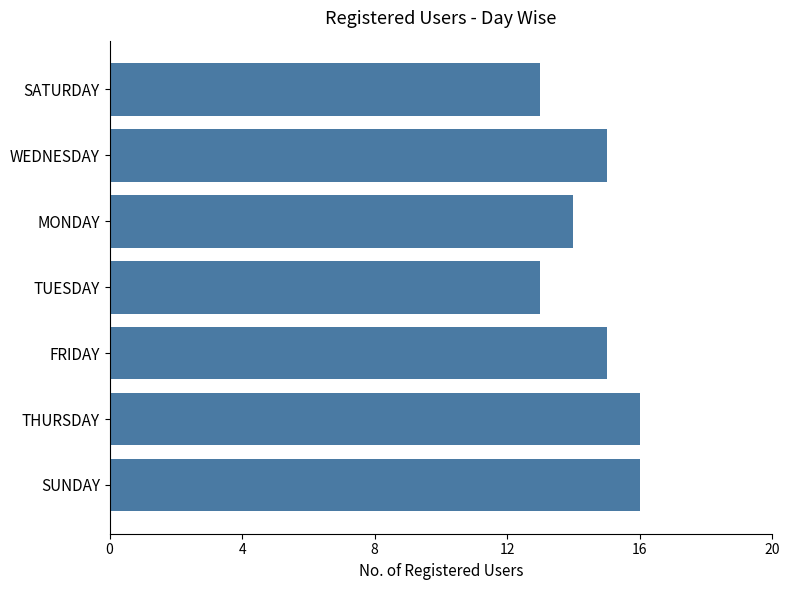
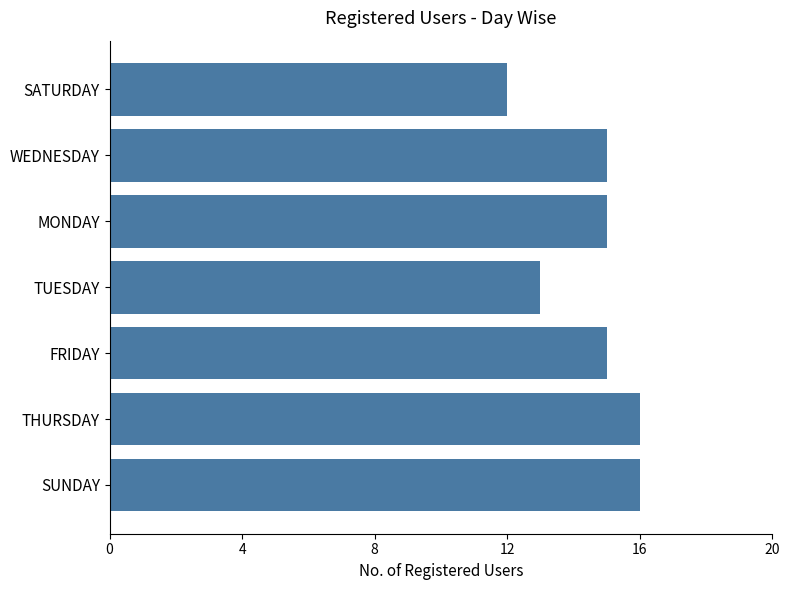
SATURDAY: 13 -> 12
MONDAY: 14 -> 15
